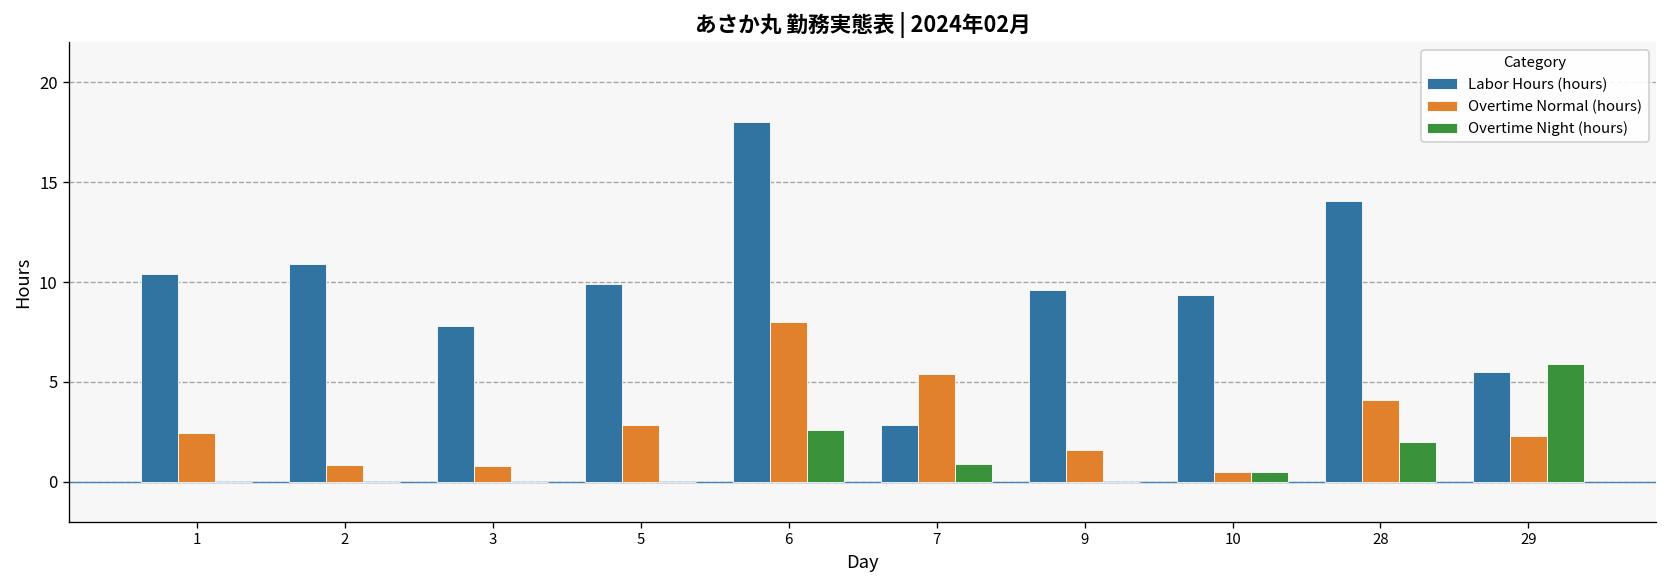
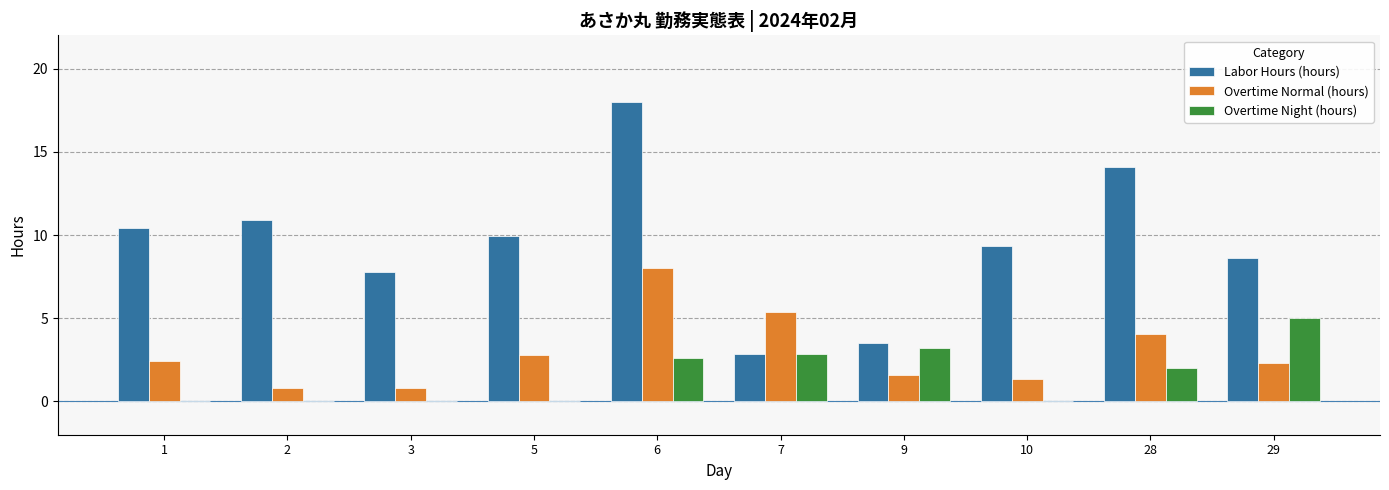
Overtime Night (hours), 7: 0.9 -> 2.8
Labor Hours (hours), 9: 9.6 -> 3.5
Overtime Night (hours), 9: 0.0 -> 3.2
Overtime Normal (hours), 10: 0.5 -> 1.3
Overtime Night (hours), 10: 0.5 -> 0.0
Labor Hours (hours), 29: 5.5 -> 8.6
Overtime Night (hours), 29: 5.9 -> 5.0
